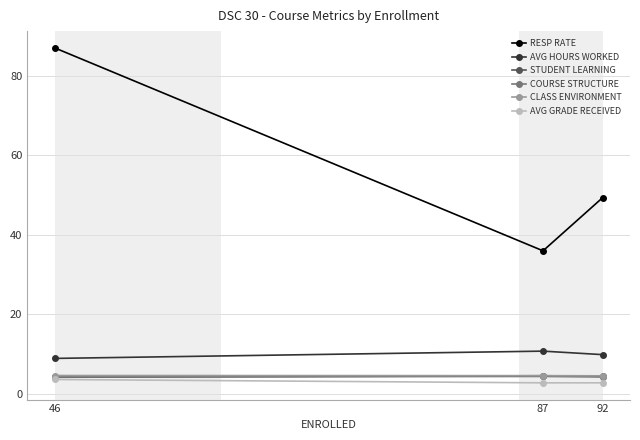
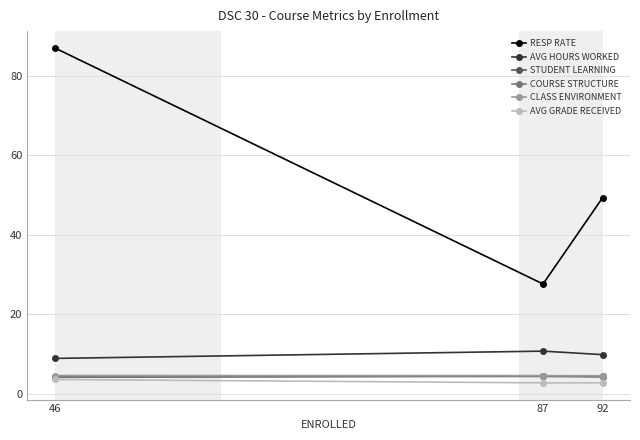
RESP RATE, 87: 36 -> 28
